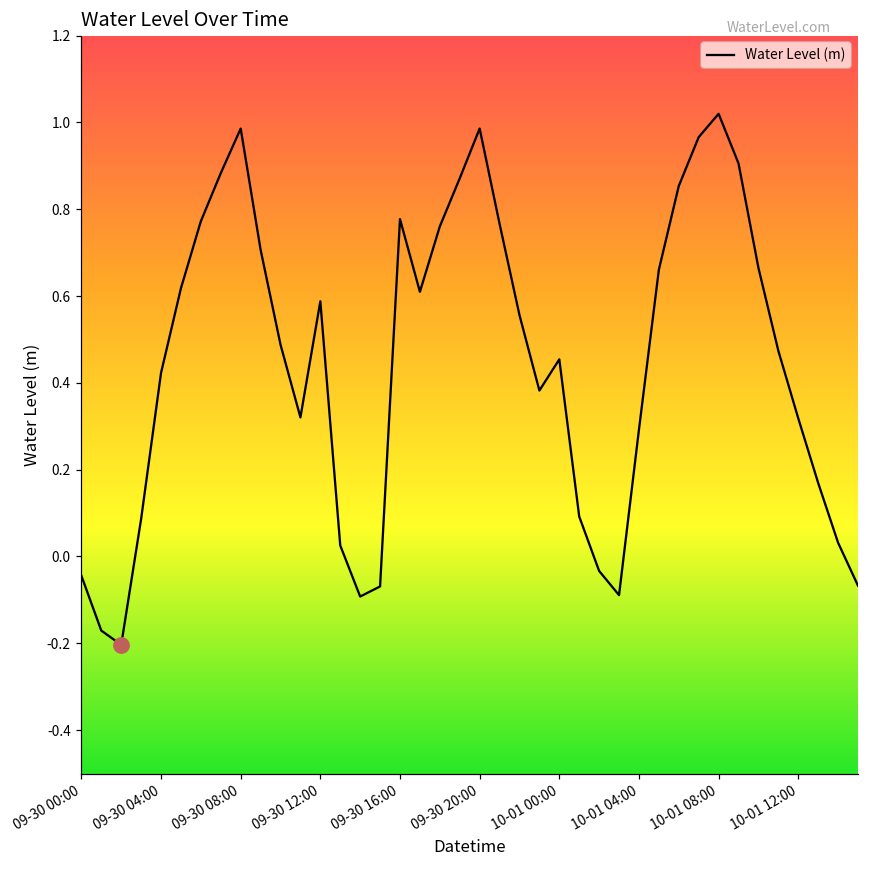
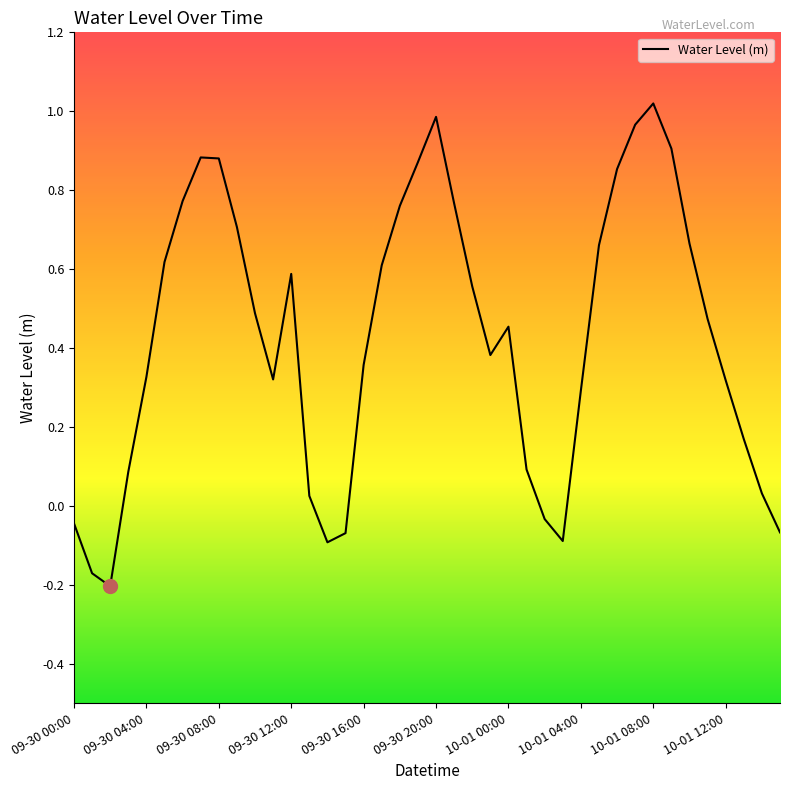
Water Level (m), 09-30 04:00: 0.42 -> 0.33
Water Level (m), 09-30 08:00: 0.99 -> 0.88
Water Level (m), 09-30 16:00: 0.78 -> 0.36
